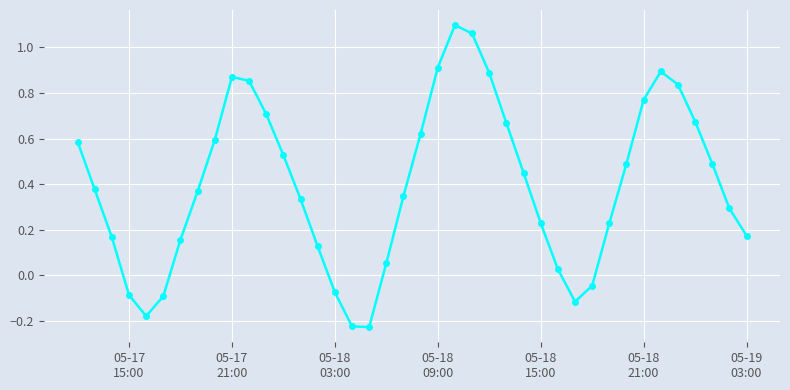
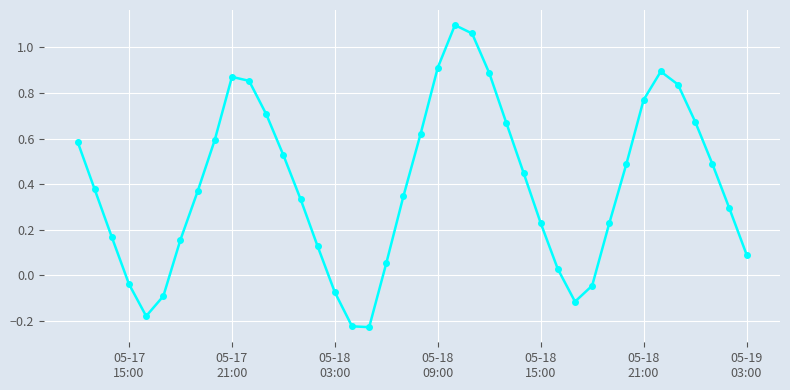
05-17 15:00: -0.09 -> -0.04
05-19 03:00: 0.17 -> 0.09
